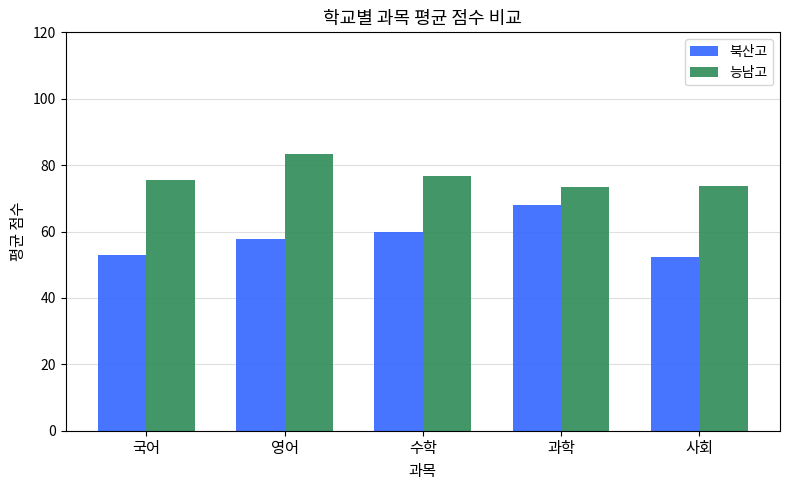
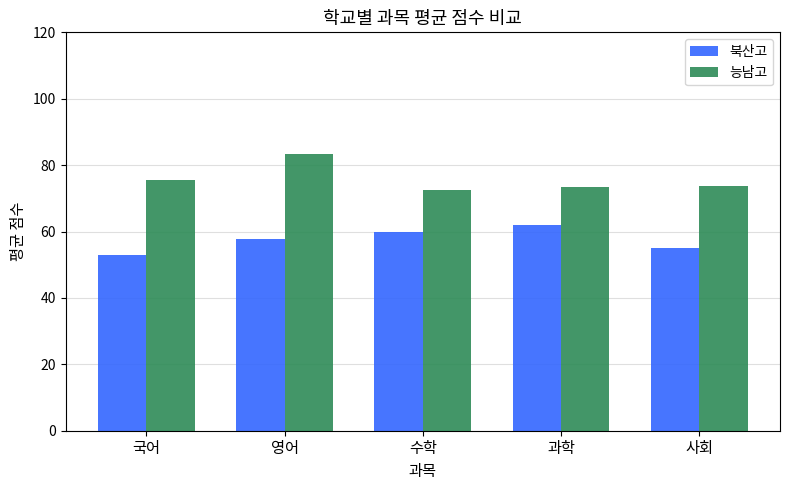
능남고, 수학: 77 -> 73
북산고, 과학: 68 -> 62
북산고, 사회: 52 -> 55
